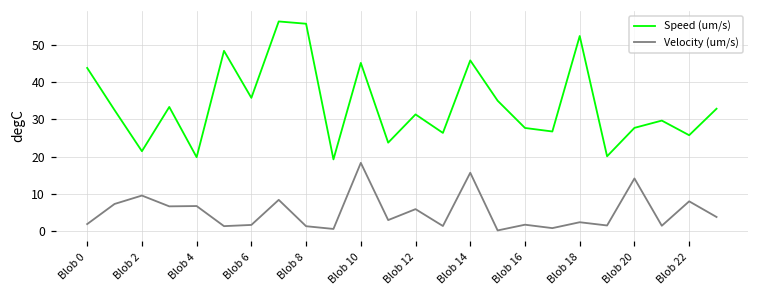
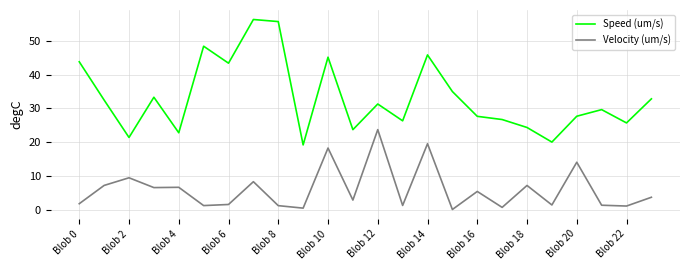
Speed (um/s), Blob 4: 20 -> 23
Speed (um/s), Blob 6: 36 -> 43
Velocity (um/s), Blob 12: 6 -> 24
Velocity (um/s), Blob 14: 16 -> 20
Velocity (um/s), Blob 16: 2 -> 5
Speed (um/s), Blob 18: 52 -> 24
Velocity (um/s), Blob 18: 2 -> 7
Velocity (um/s), Blob 22: 8 -> 1
